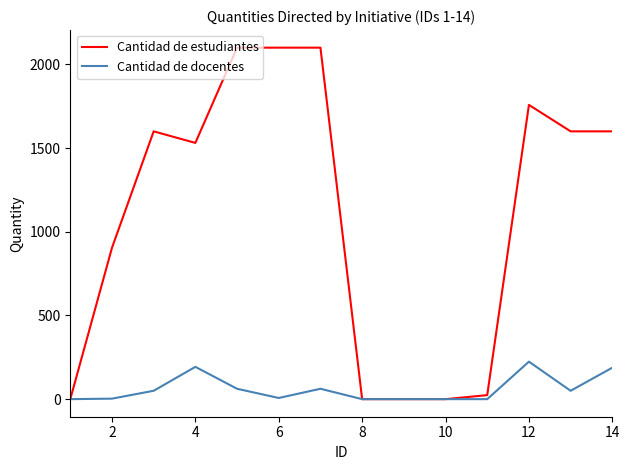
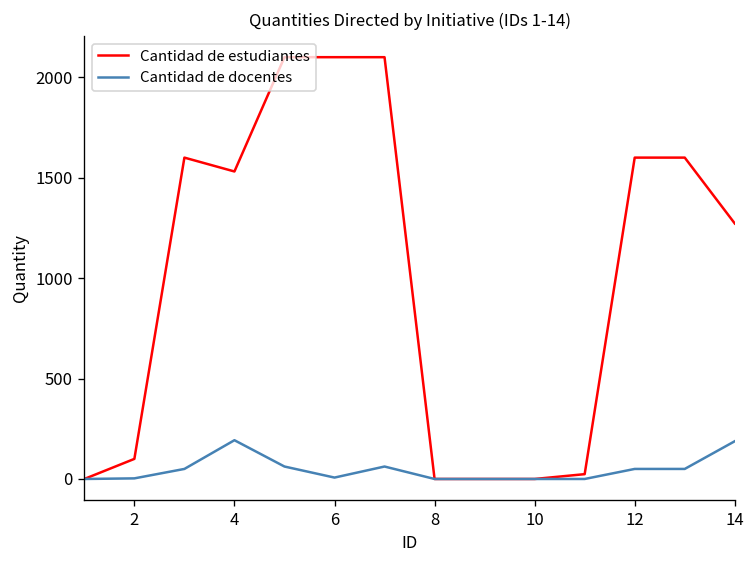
Cantidad de estudiantes, 2: 900 -> 100
Cantidad de estudiantes, 12: 1760 -> 1600
Cantidad de docentes, 12: 220 -> 50
Cantidad de estudiantes, 14: 1600 -> 1270
